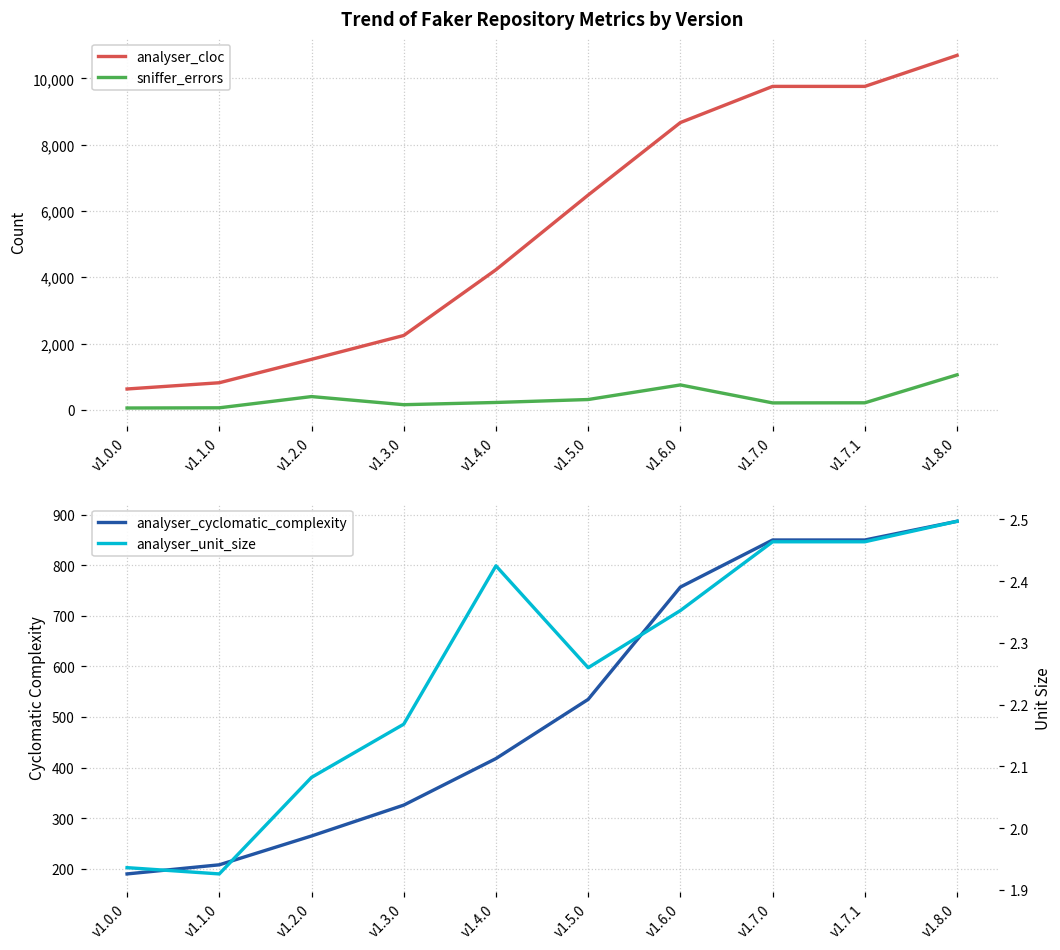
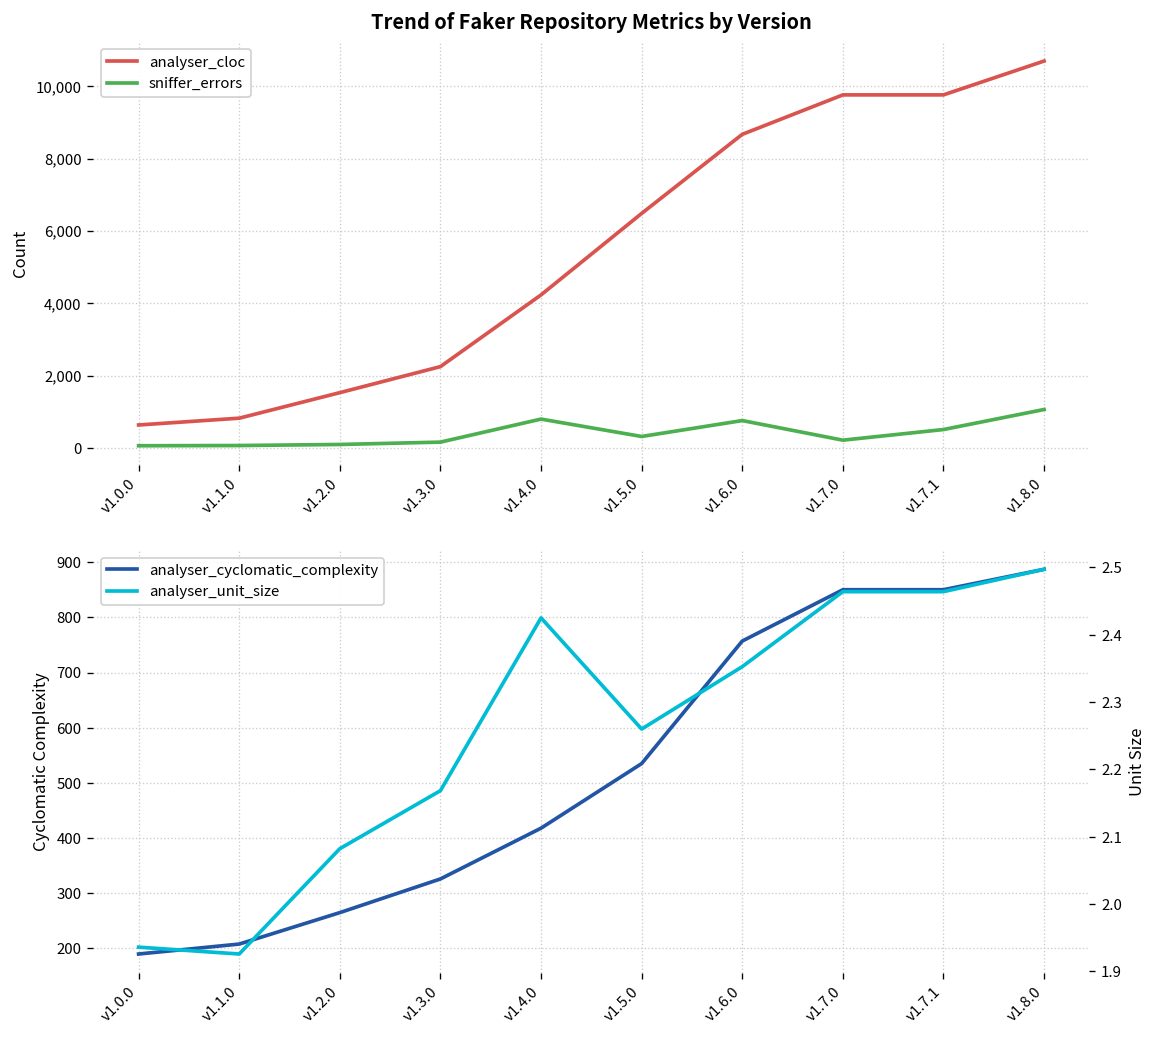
Trend of Faker Repository Metrics by Version, sniffer_errors, v1.2.0: 400 -> 100
Trend of Faker Repository Metrics by Version, sniffer_errors, v1.4.0: 200 -> 800
Trend of Faker Repository Metrics by Version, sniffer_errors, v1.7.1: 200 -> 500
